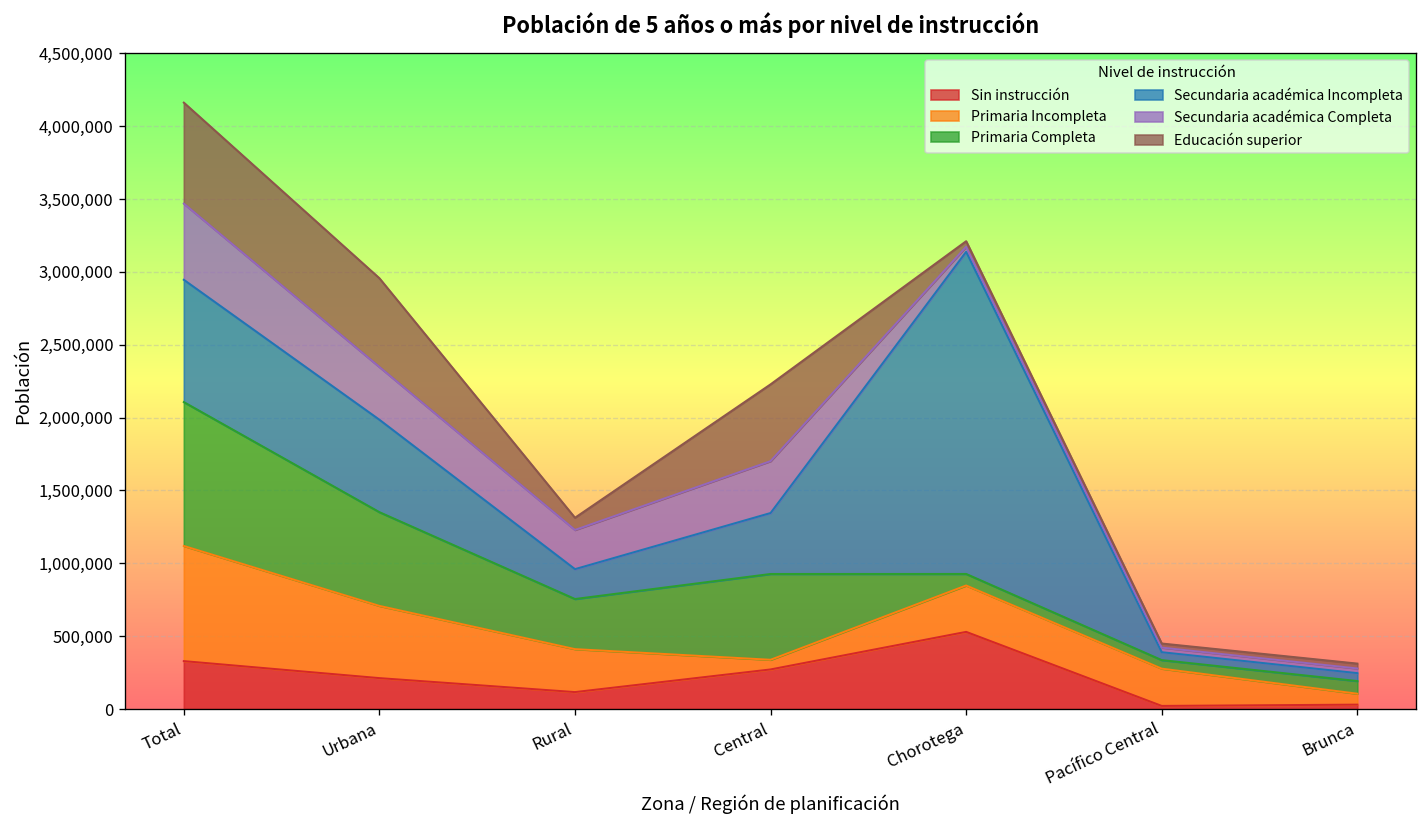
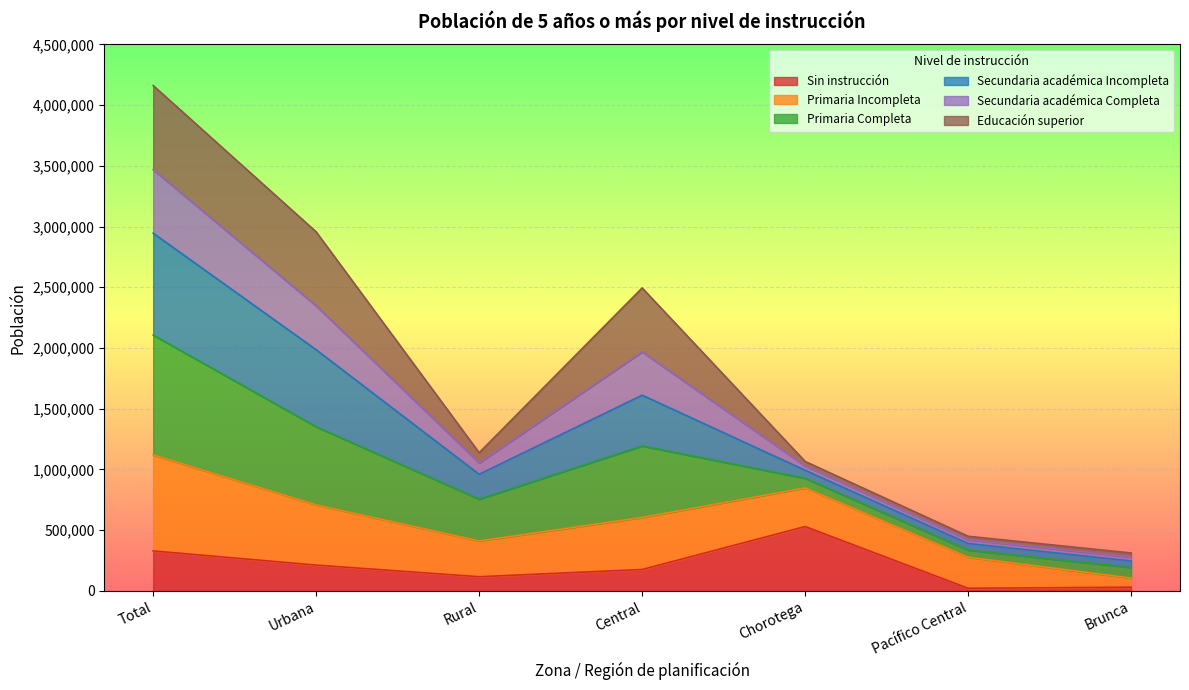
Secundaria académica Completa, Rural: 270,000 -> 90,000
Sin instrucción, Central: 270,000 -> 180,000
Primaria Incompleta, Central: 70,000 -> 430,000
Secundaria académica Incompleta, Chorotega: 2,210,000 -> 70,000
